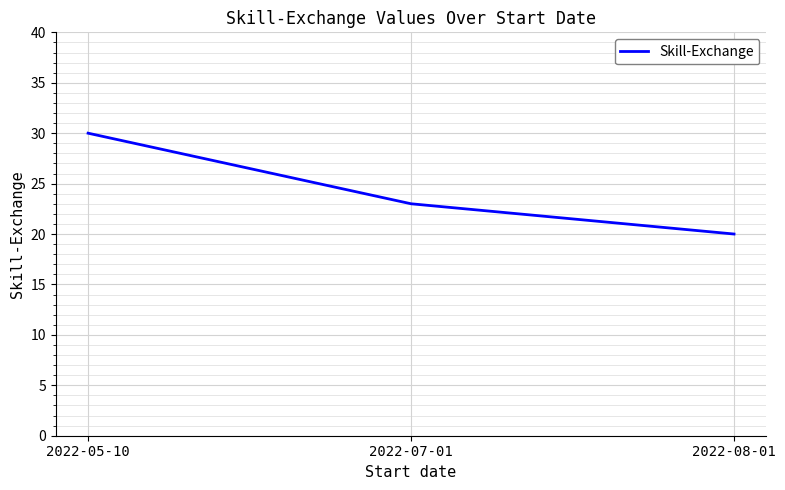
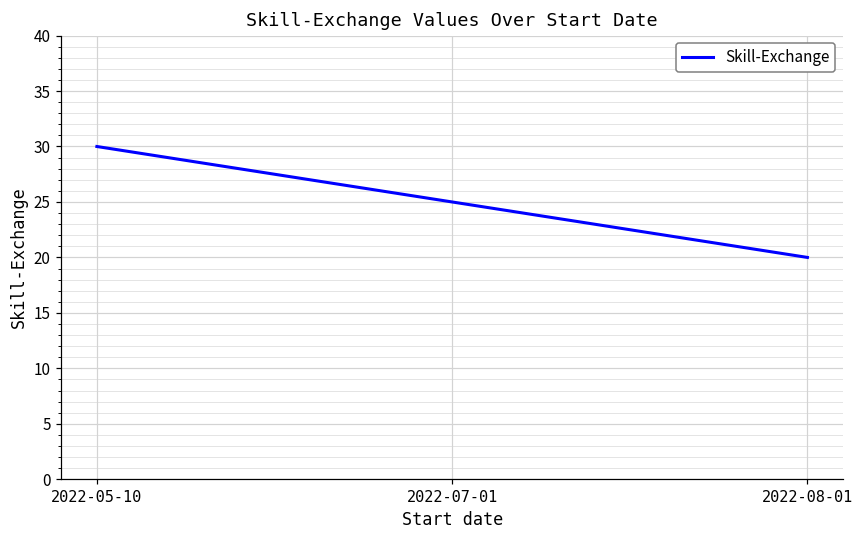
2022-07-01: 23 -> 25
